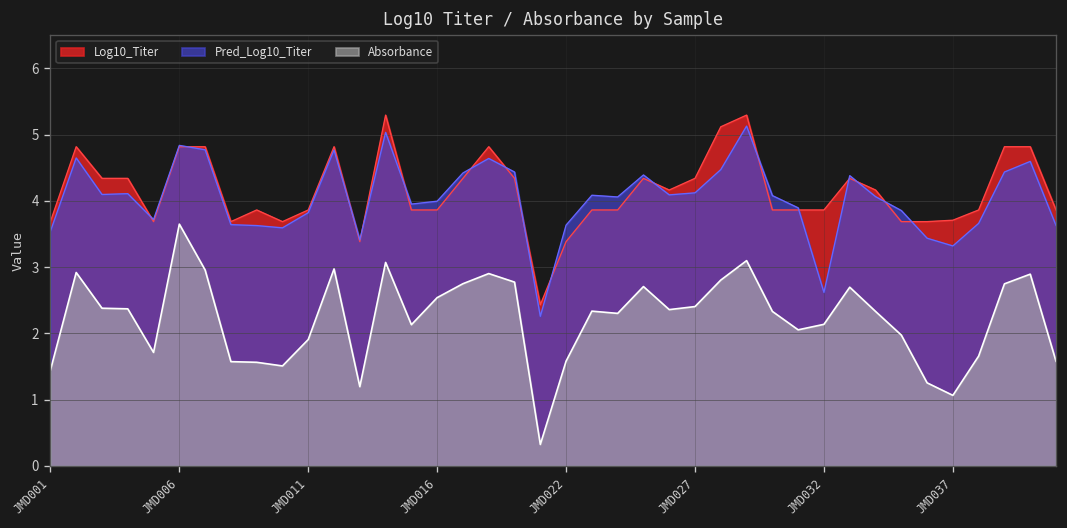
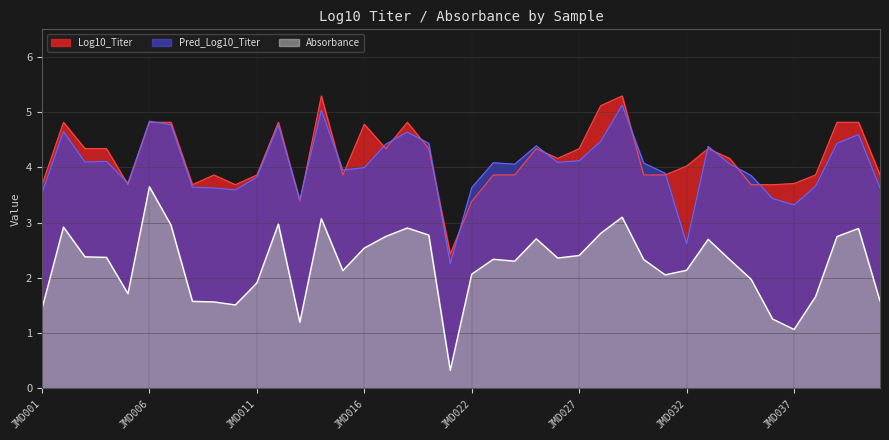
Log10_Titer, JMD016: 3.9 -> 4.8
Absorbance, JMD022: 1.6 -> 2.1
Log10_Titer, JMD032: 3.9 -> 4.0
